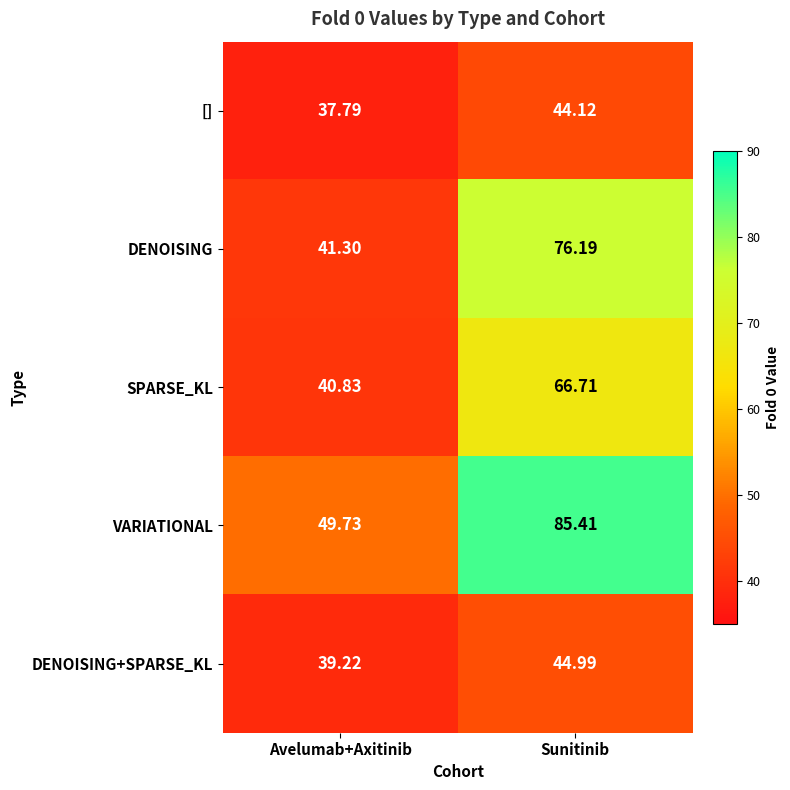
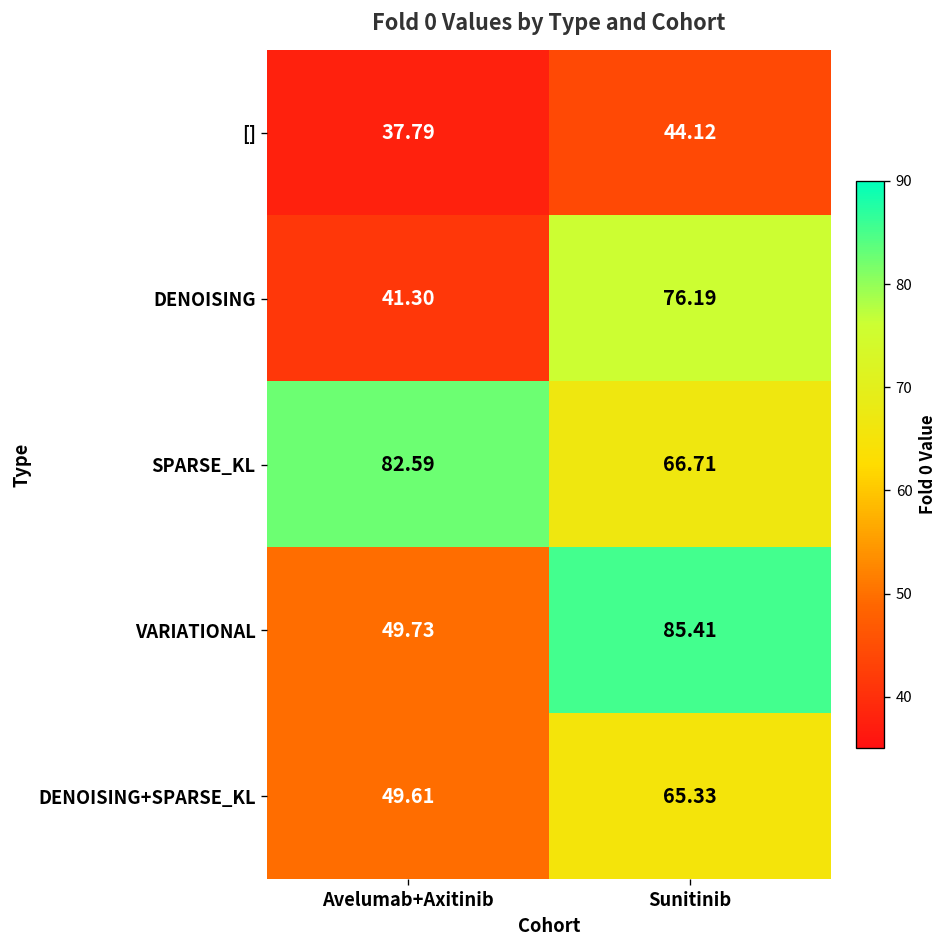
SPARSE_KL, Avelumab+Axitinib: 40.83 -> 82.59
DENOISING+SPARSE_KL, Avelumab+Axitinib: 39.22 -> 49.61
DENOISING+SPARSE_KL, Sunitinib: 44.99 -> 65.33
